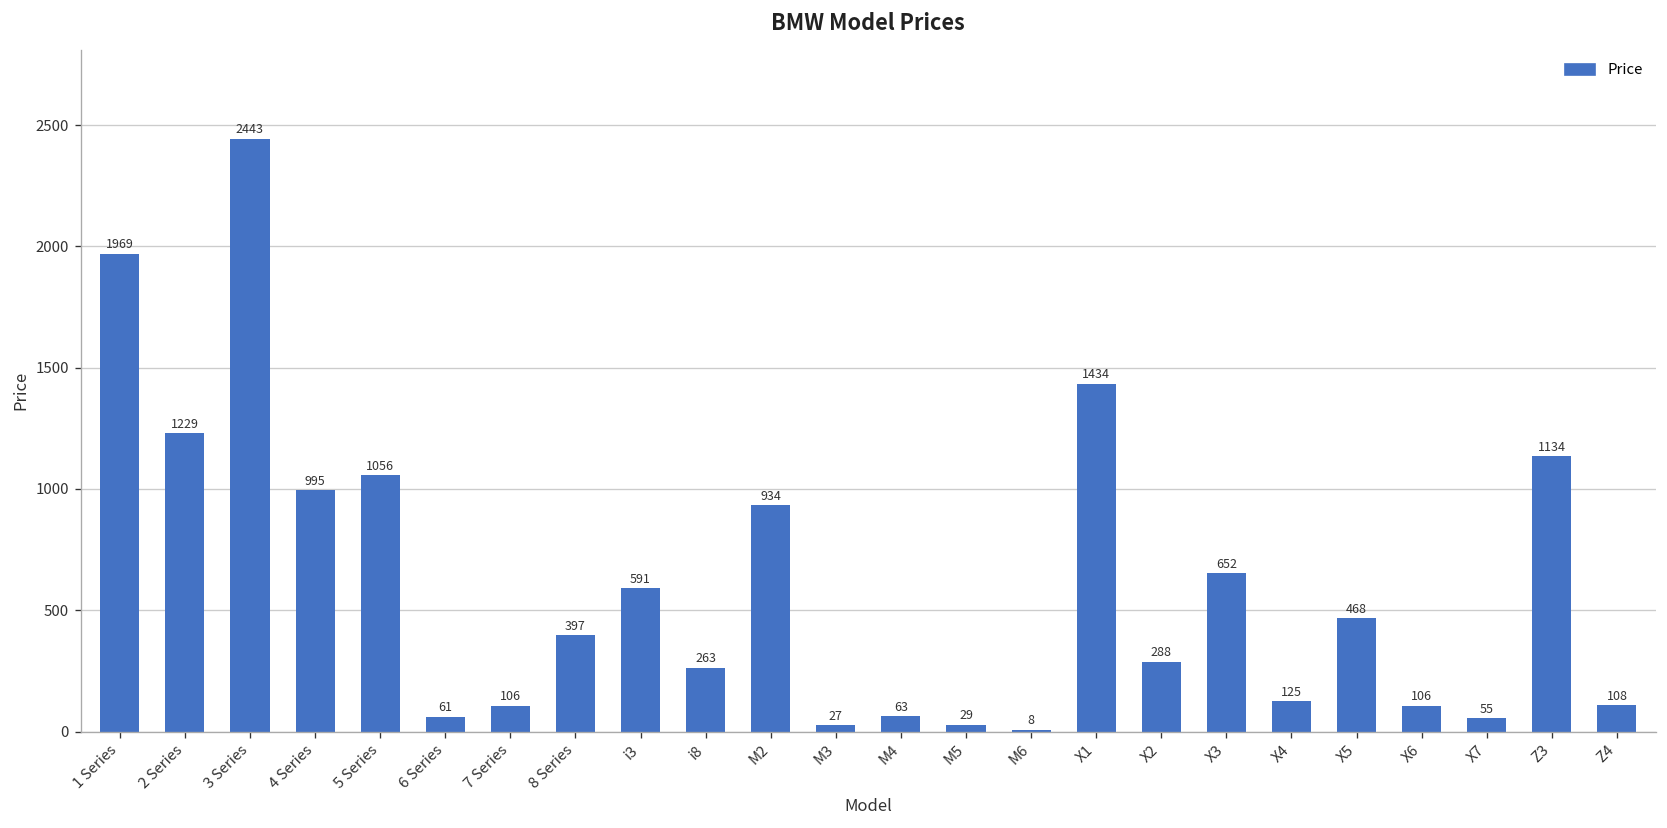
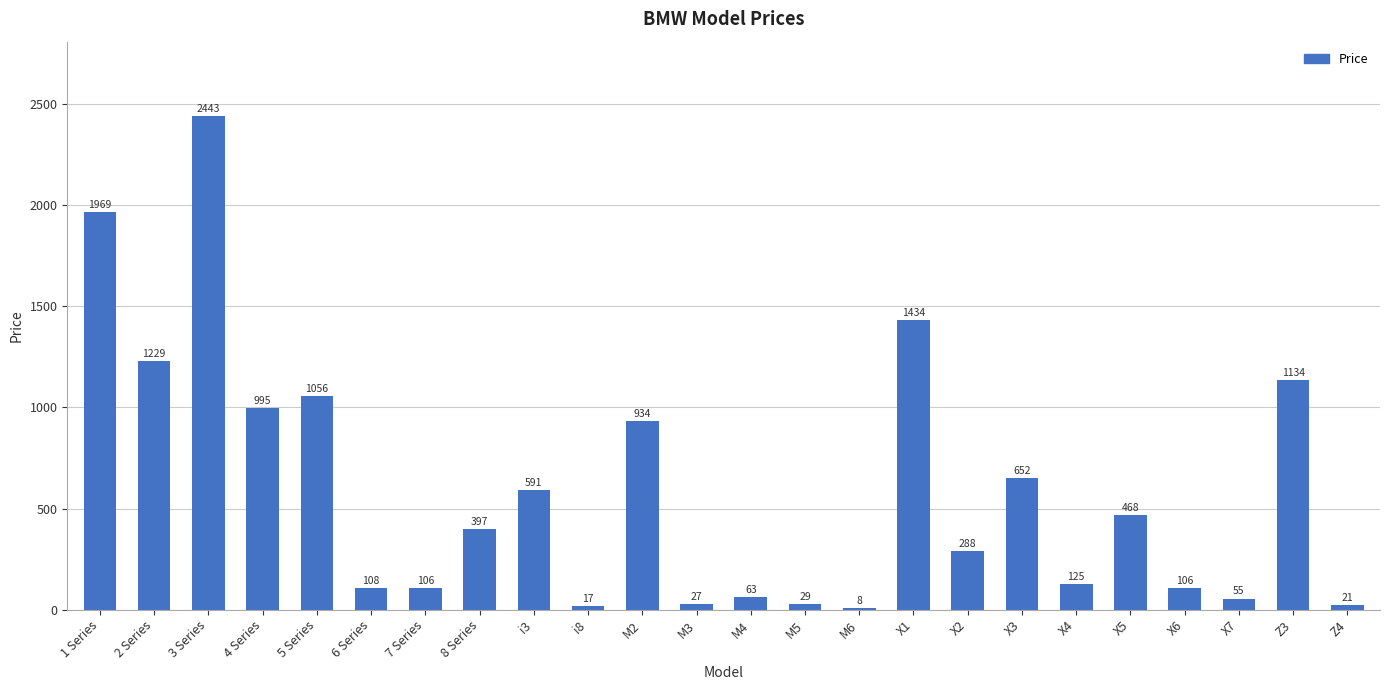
6 Series: 61 -> 108
i8: 263 -> 17
Z4: 108 -> 21
